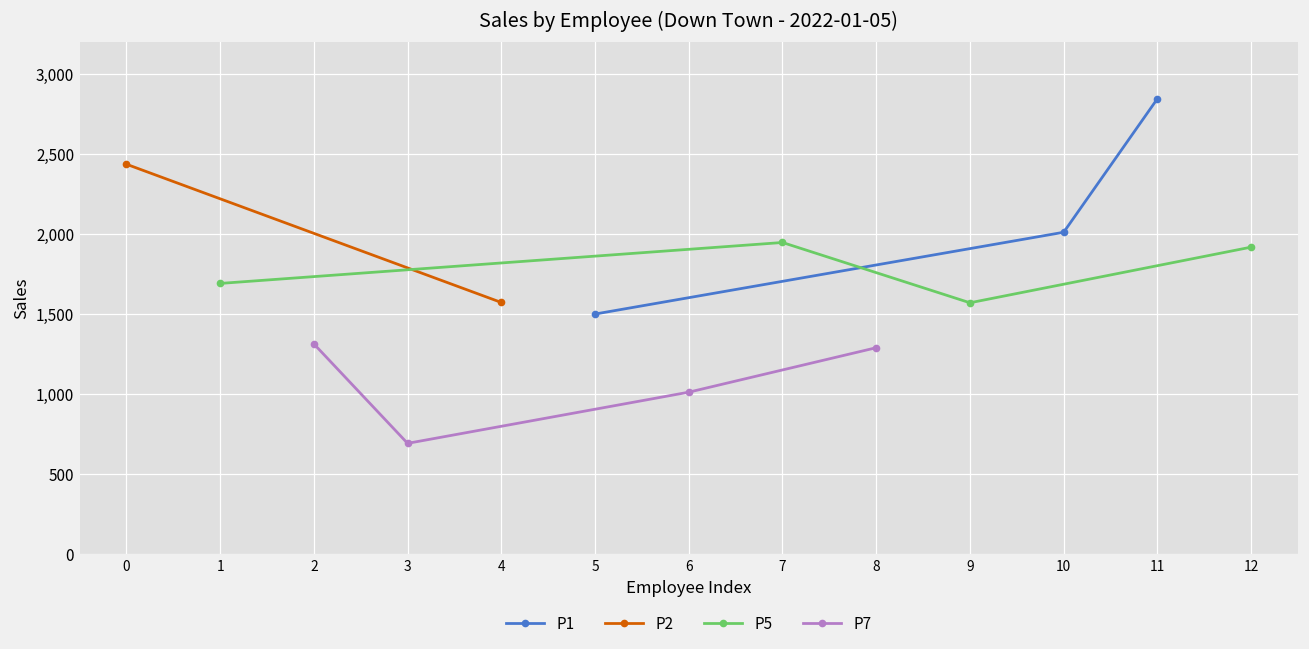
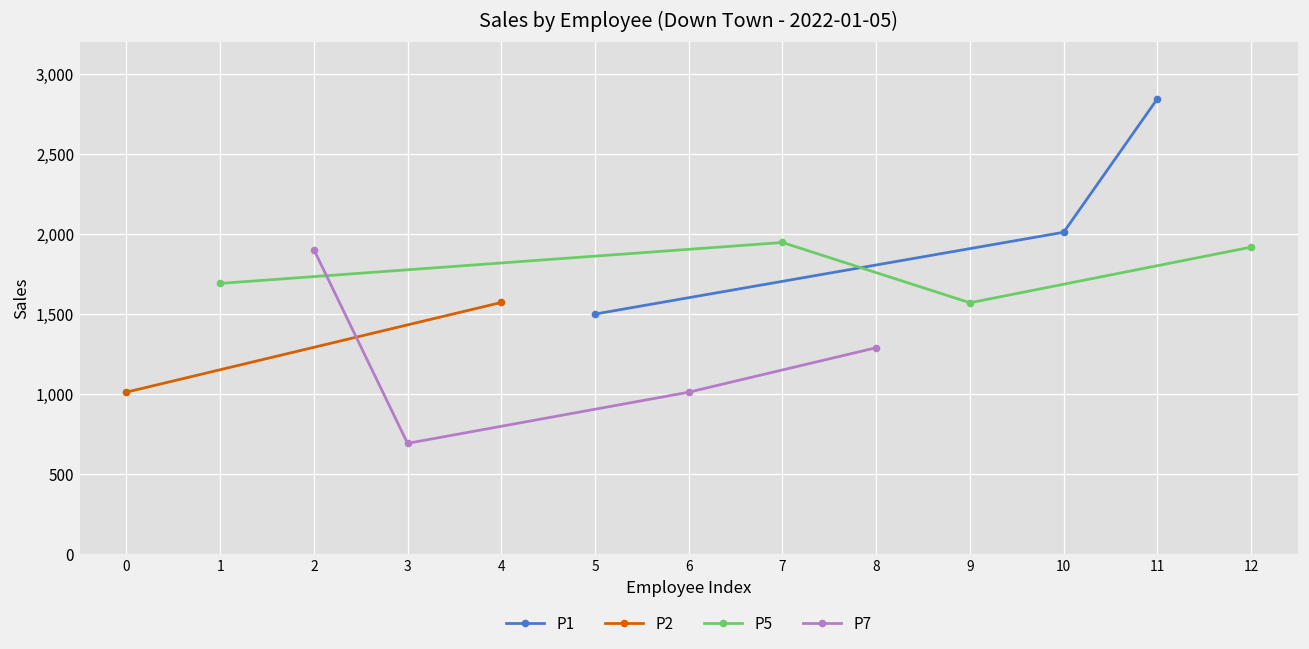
P2, 0: 2,430 -> 1,010
P7, 2: 1,310 -> 1,900
